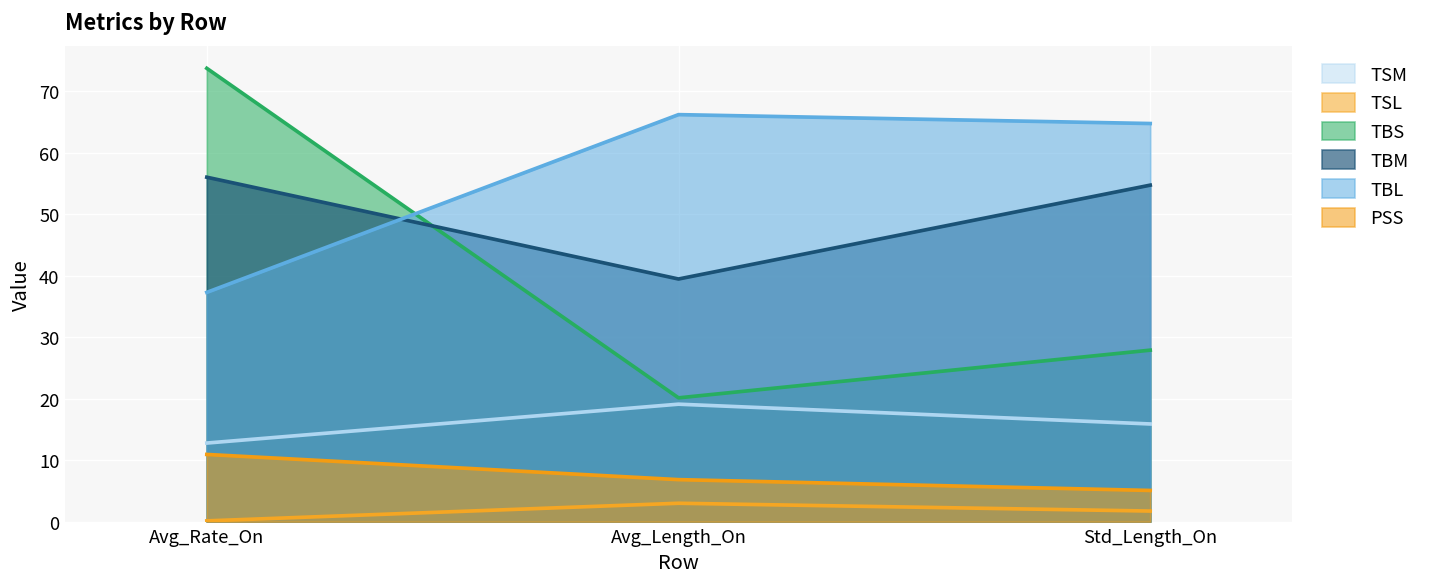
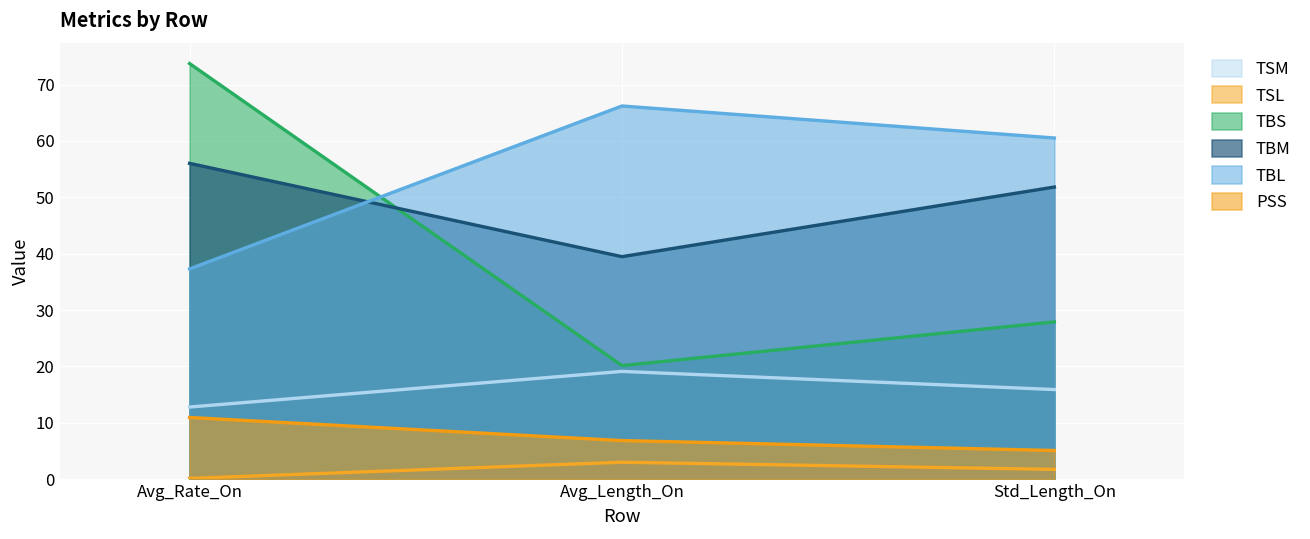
TBM, Std_Length_On: 55 -> 52
TBL, Std_Length_On: 65 -> 61
